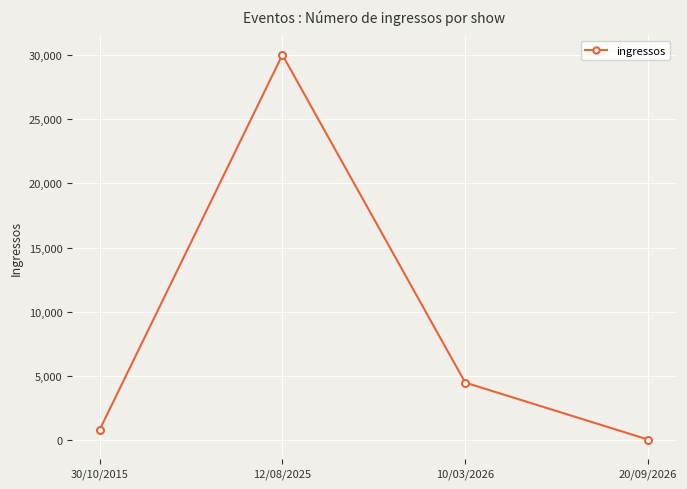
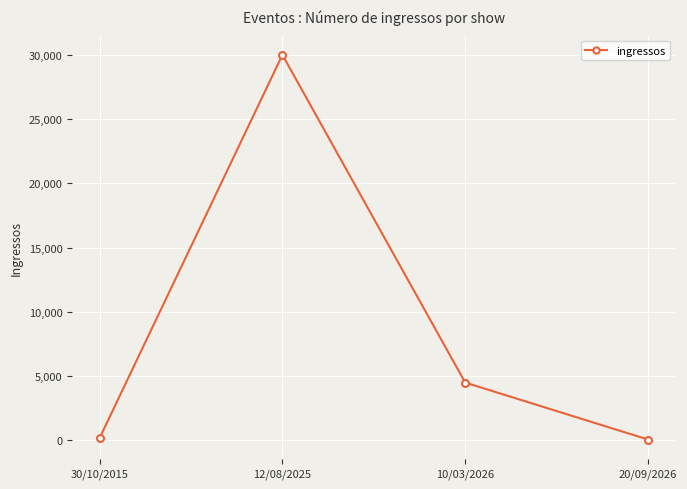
30/10/2015: 800 -> 200
